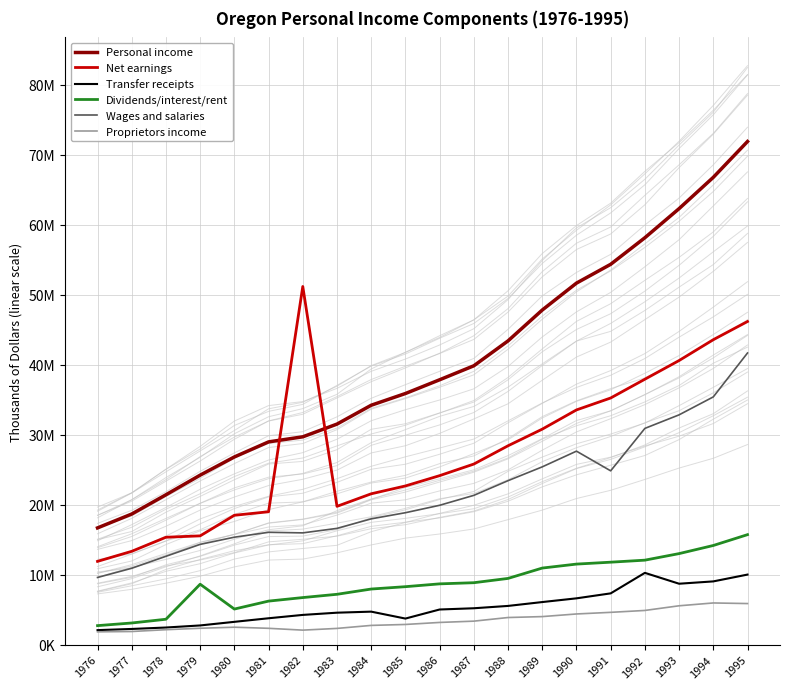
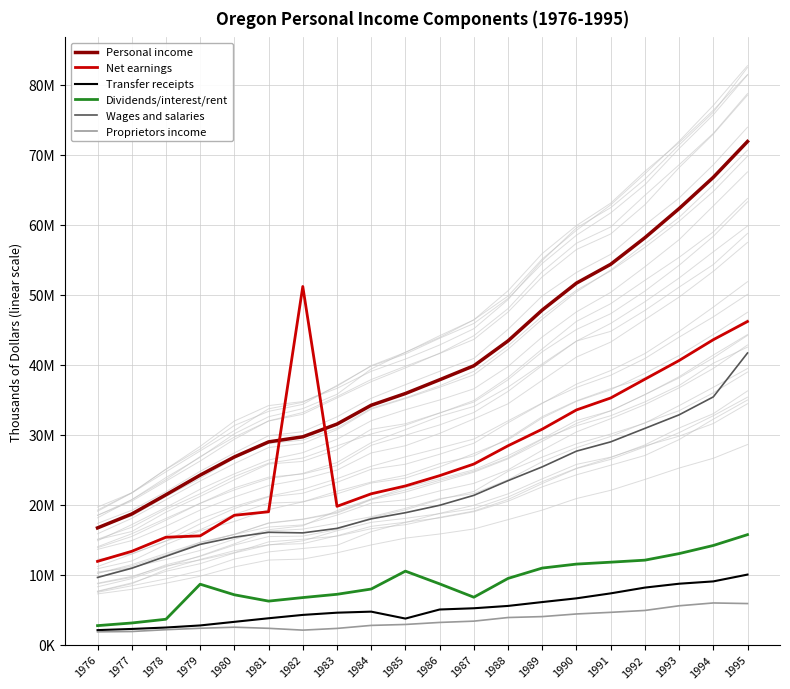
Dividends/interest/rent, 1980: 5000000 -> 7000000
Dividends/interest/rent, 1985: 8000000 -> 11000000
Dividends/interest/rent, 1987: 9000000 -> 7000000
Wages and salaries, 1991: 25000000 -> 29000000
Transfer receipts, 1992: 10000000 -> 8000000
